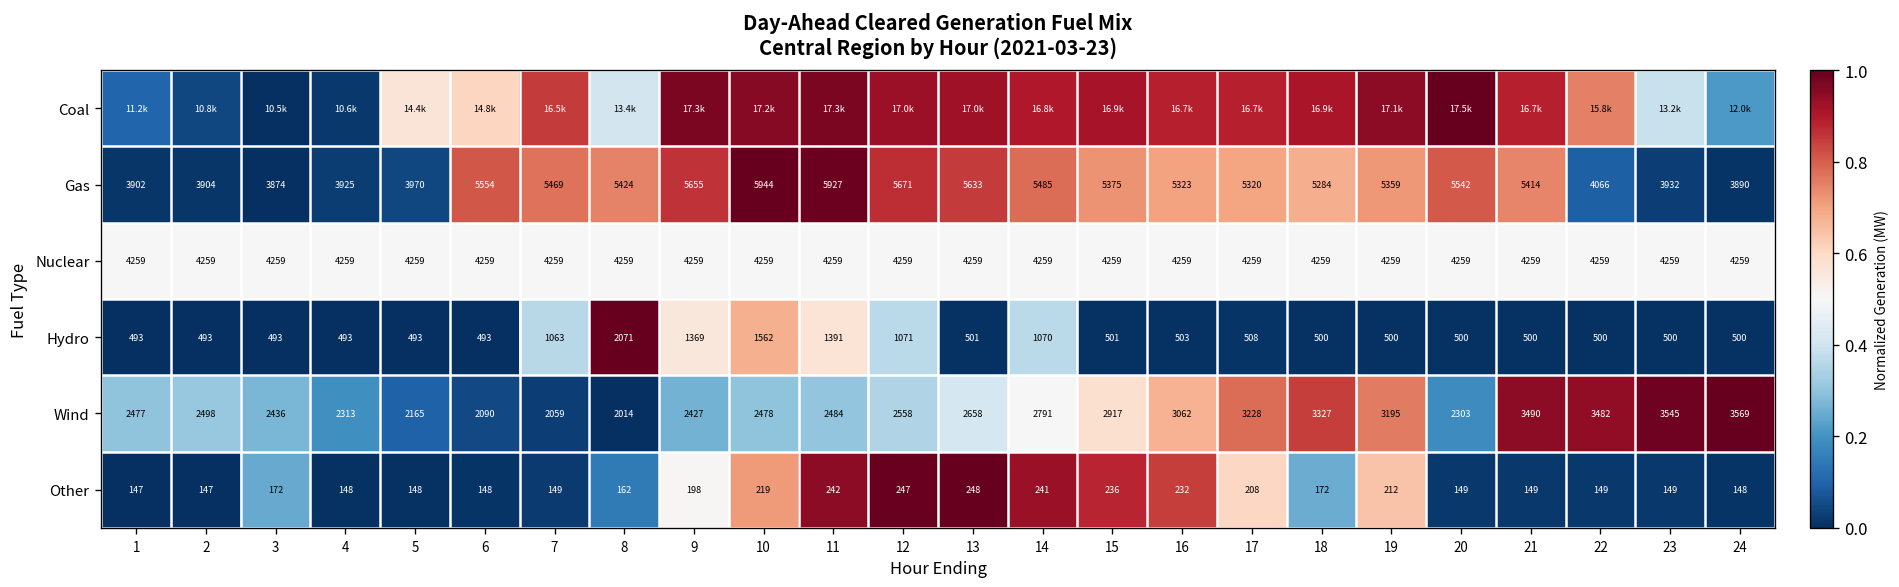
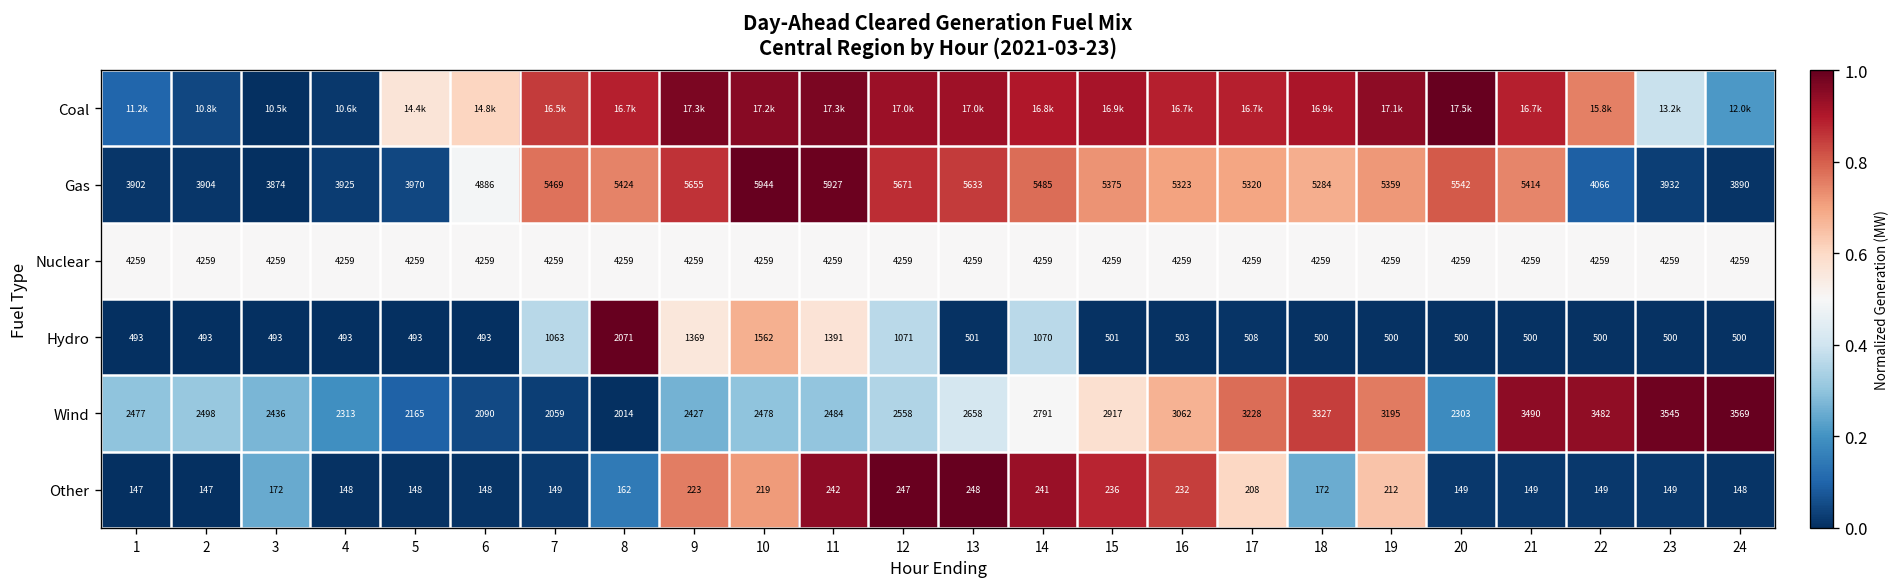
Coal, 8: 13.4k -> 16.7k
Gas, 6: 5554 -> 4886
Other, 9: 198 -> 223
